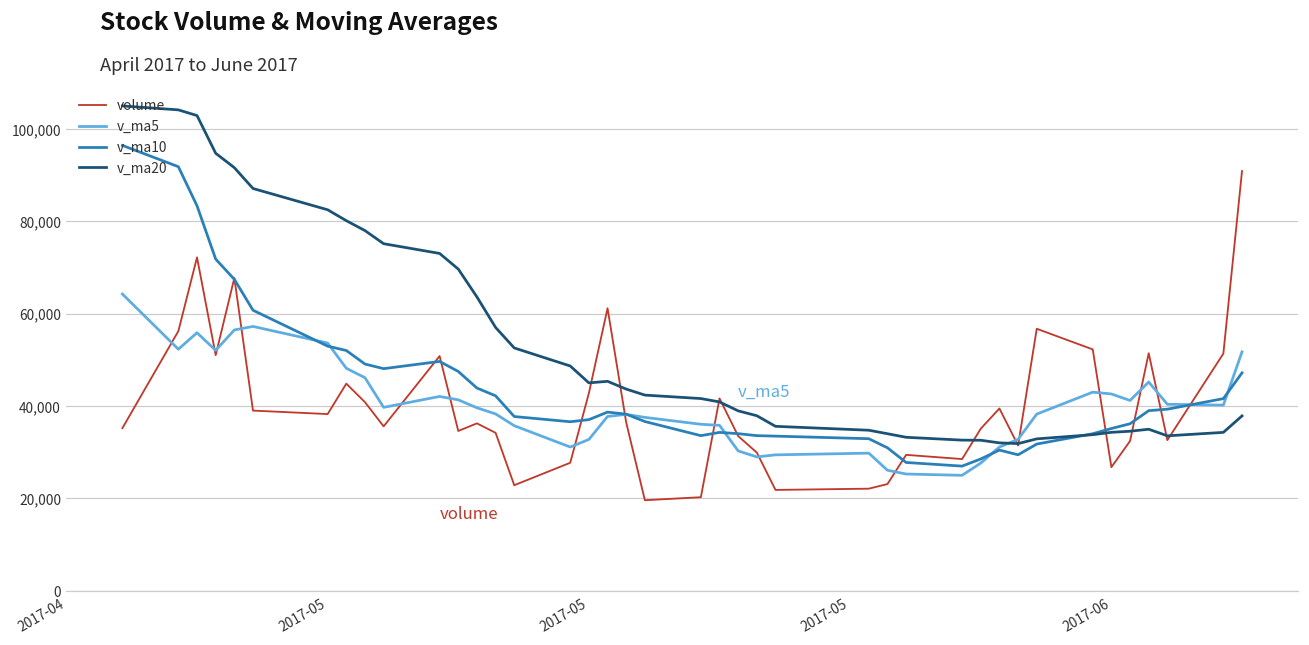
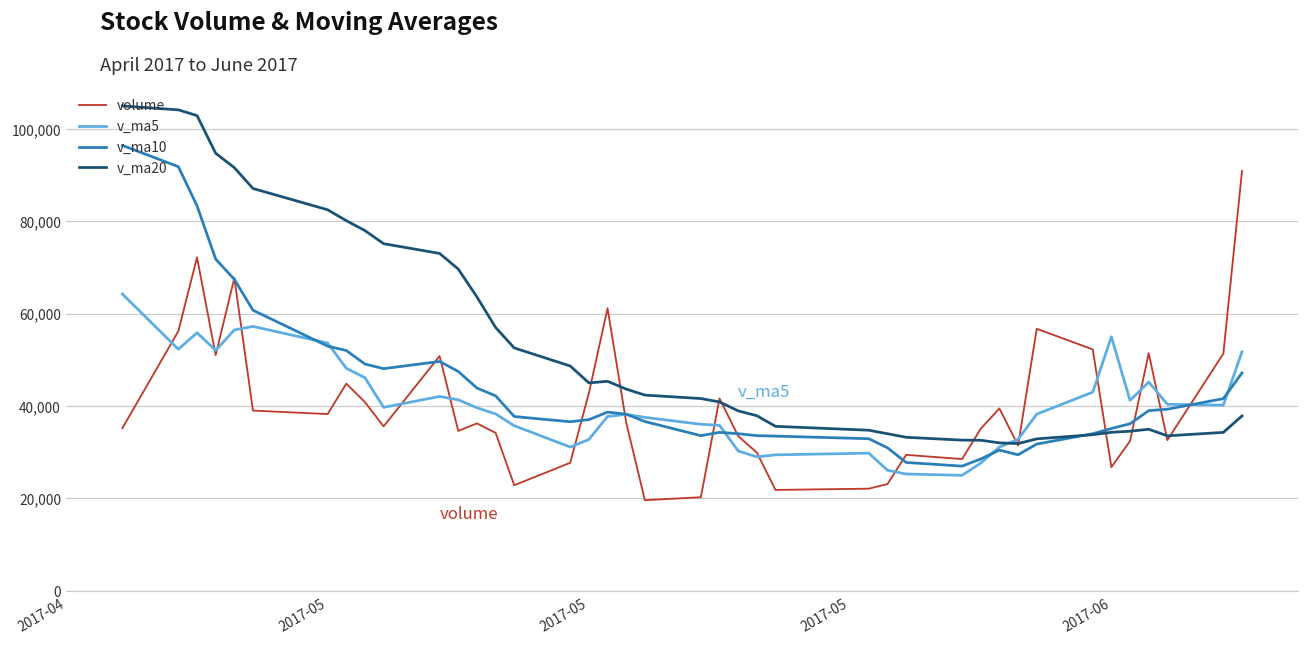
v_ma5, 2017-06: 43,000 -> 55,000
